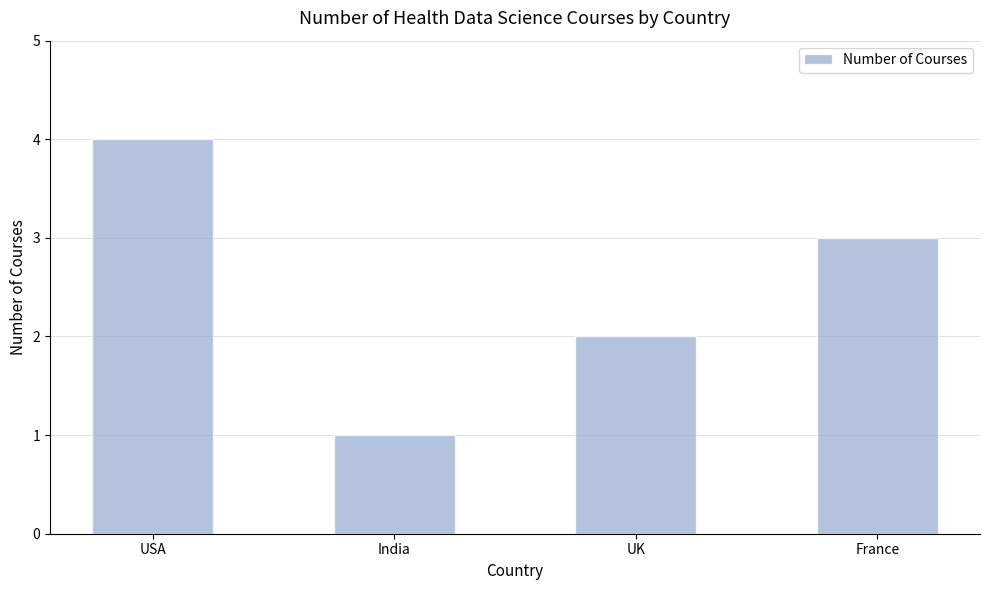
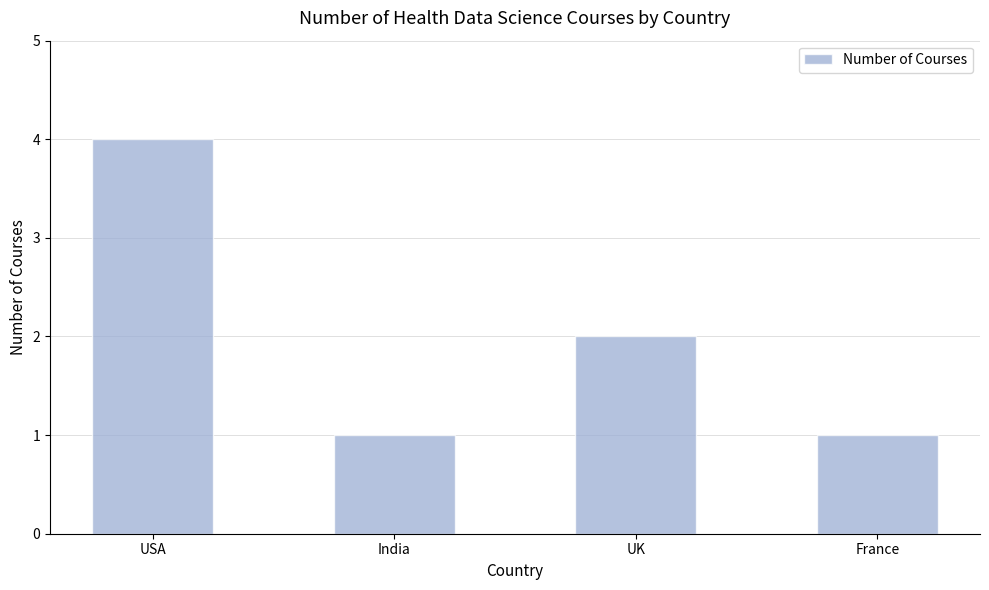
France: 3 -> 1
